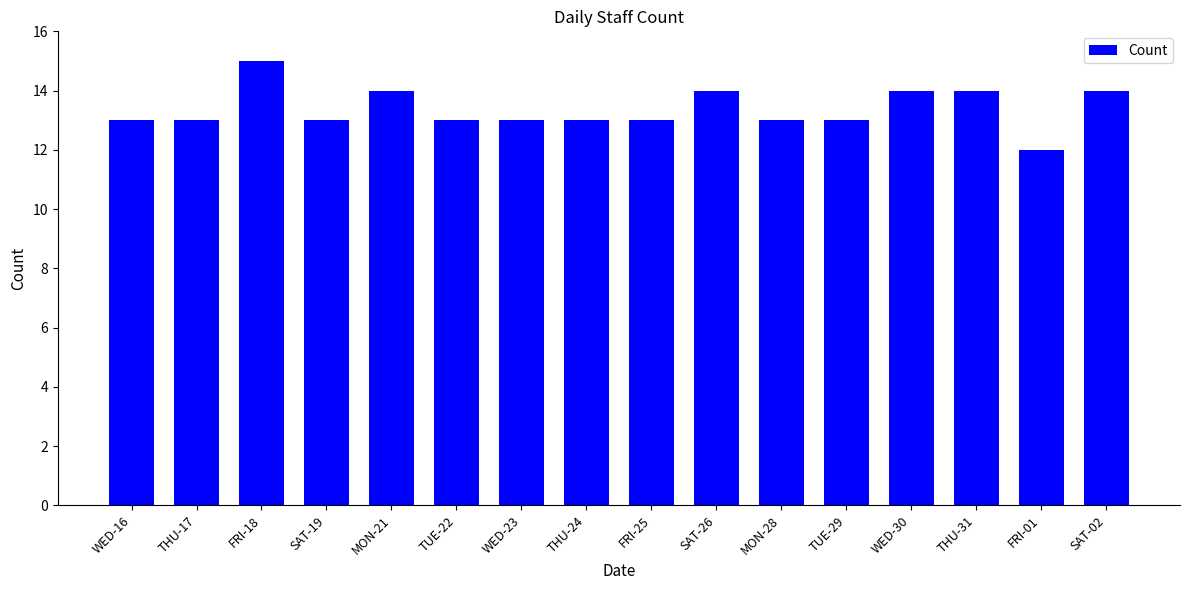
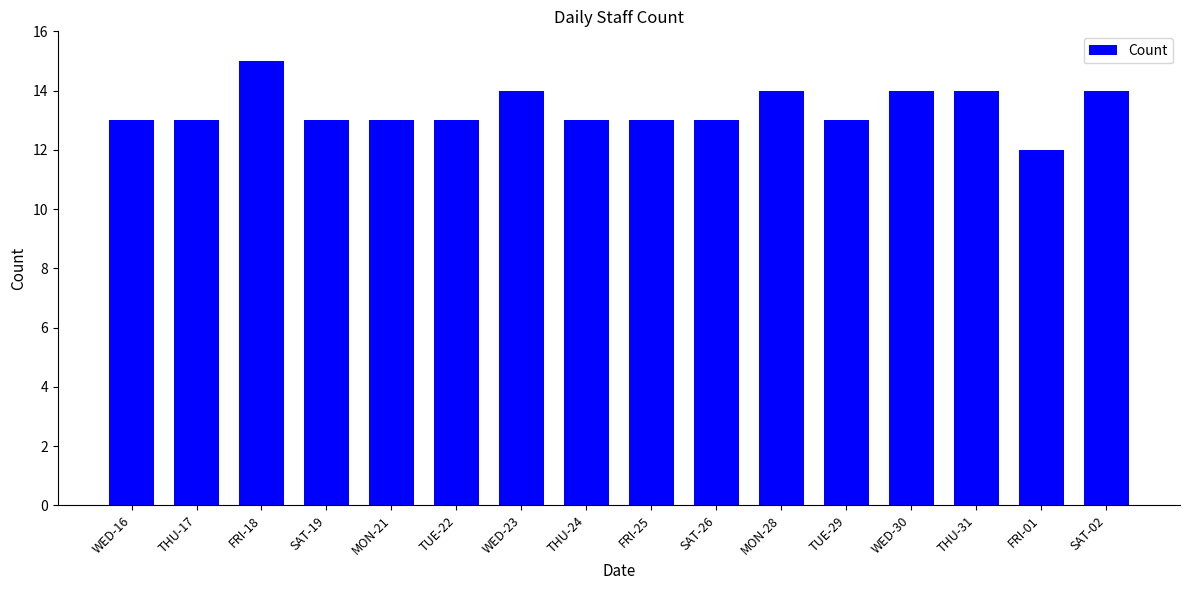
MON-21: 14 -> 13
WED-23: 13 -> 14
SAT-26: 14 -> 13
MON-28: 13 -> 14
